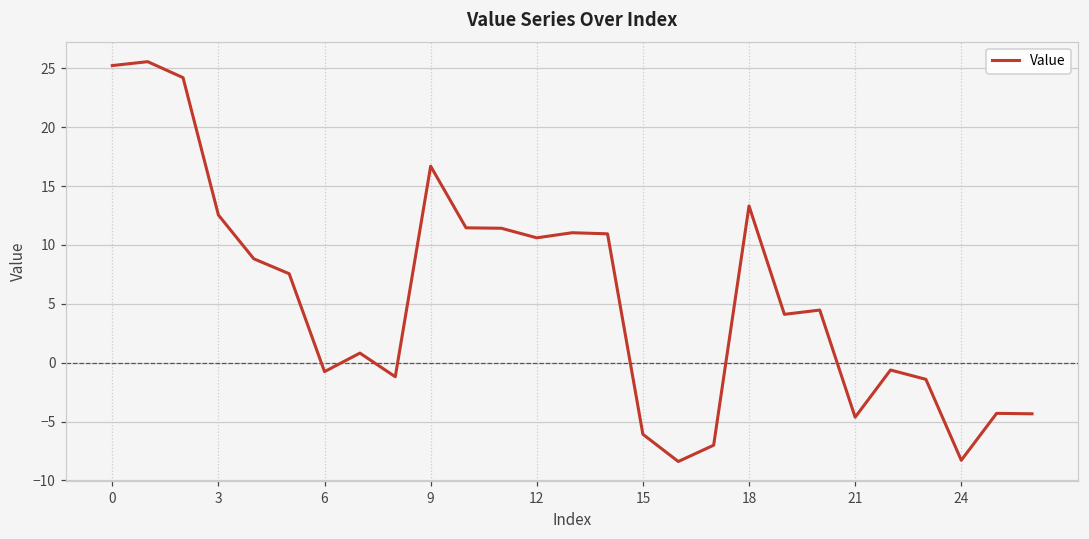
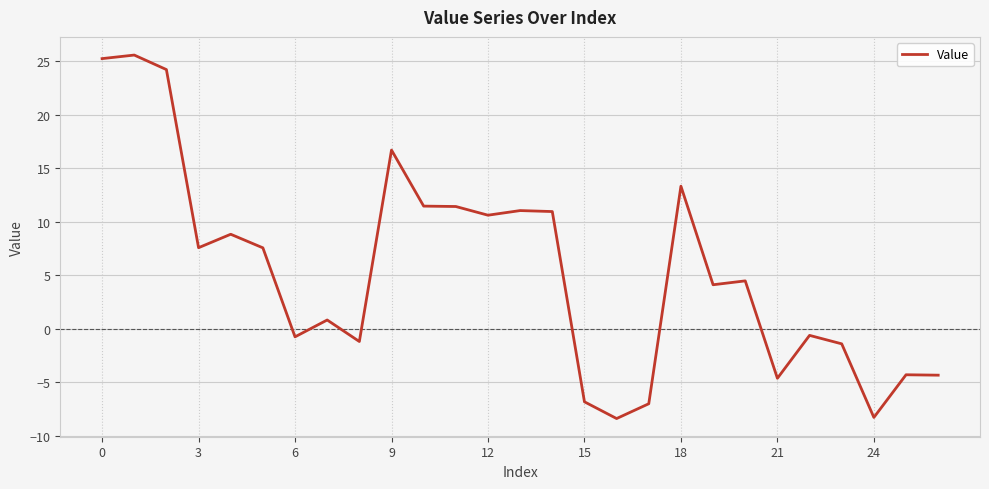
3: 12.5 -> 7.6
15: -6.1 -> -6.8
